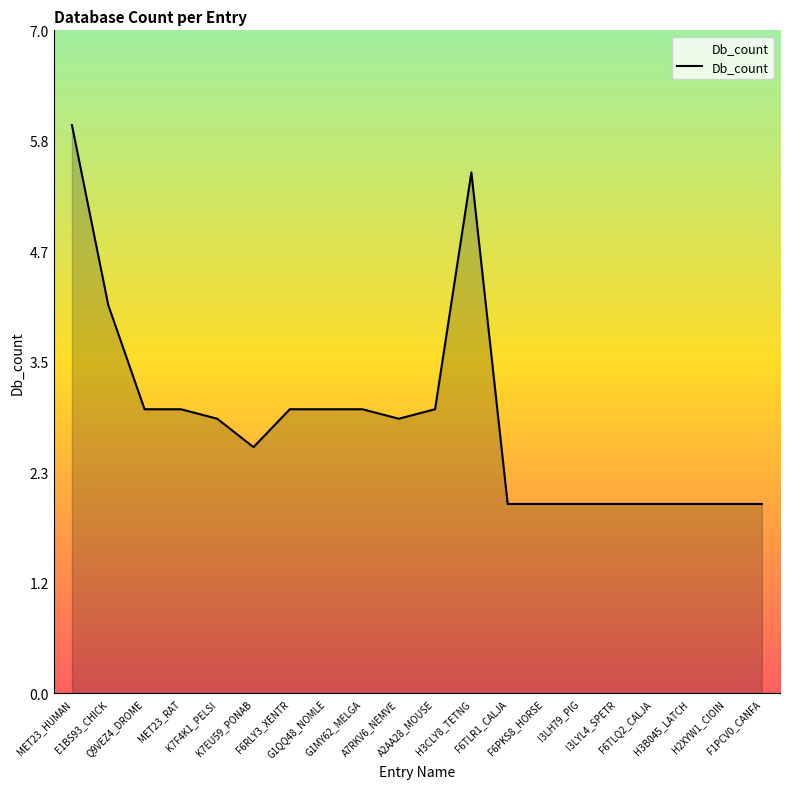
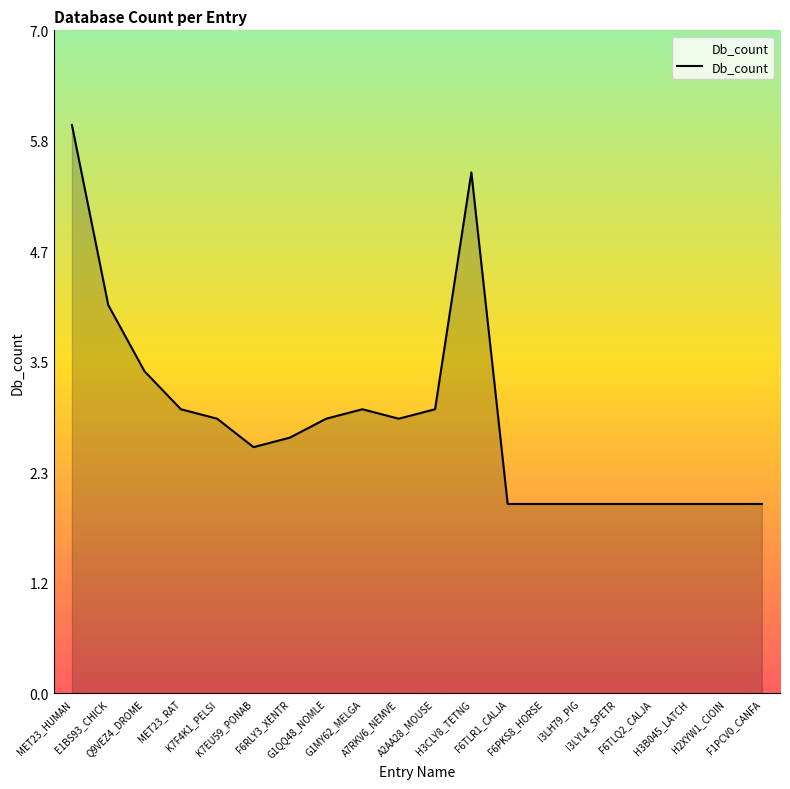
Q9VEZ4_DROME: 3.0 -> 3.4
F6RLY3_XENTR: 3.0 -> 2.7
G1QQ48_NOMLE: 3.0 -> 2.9
